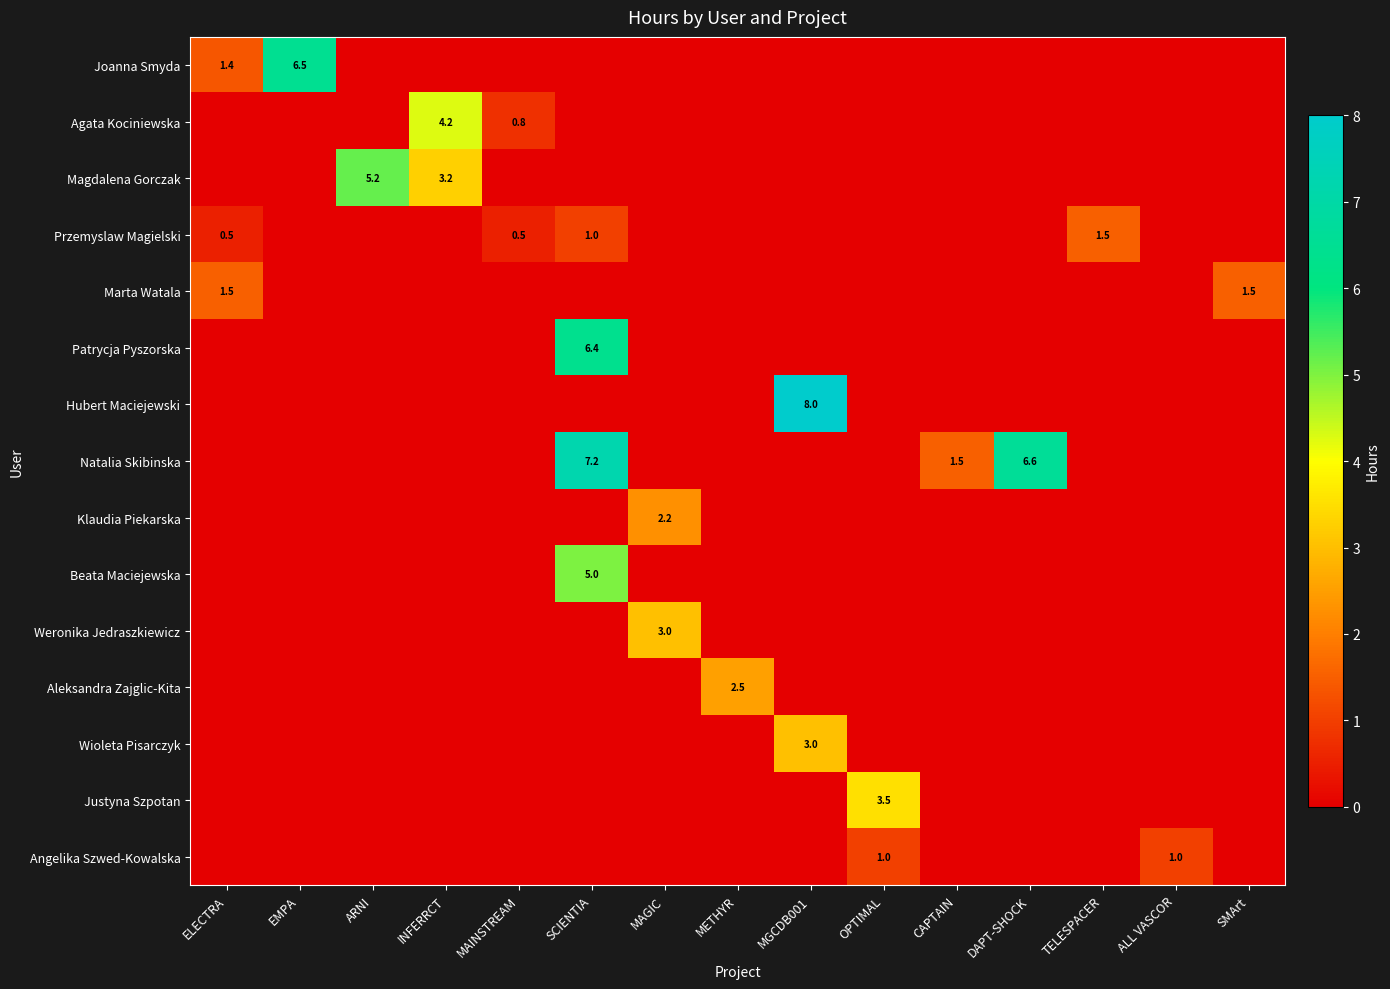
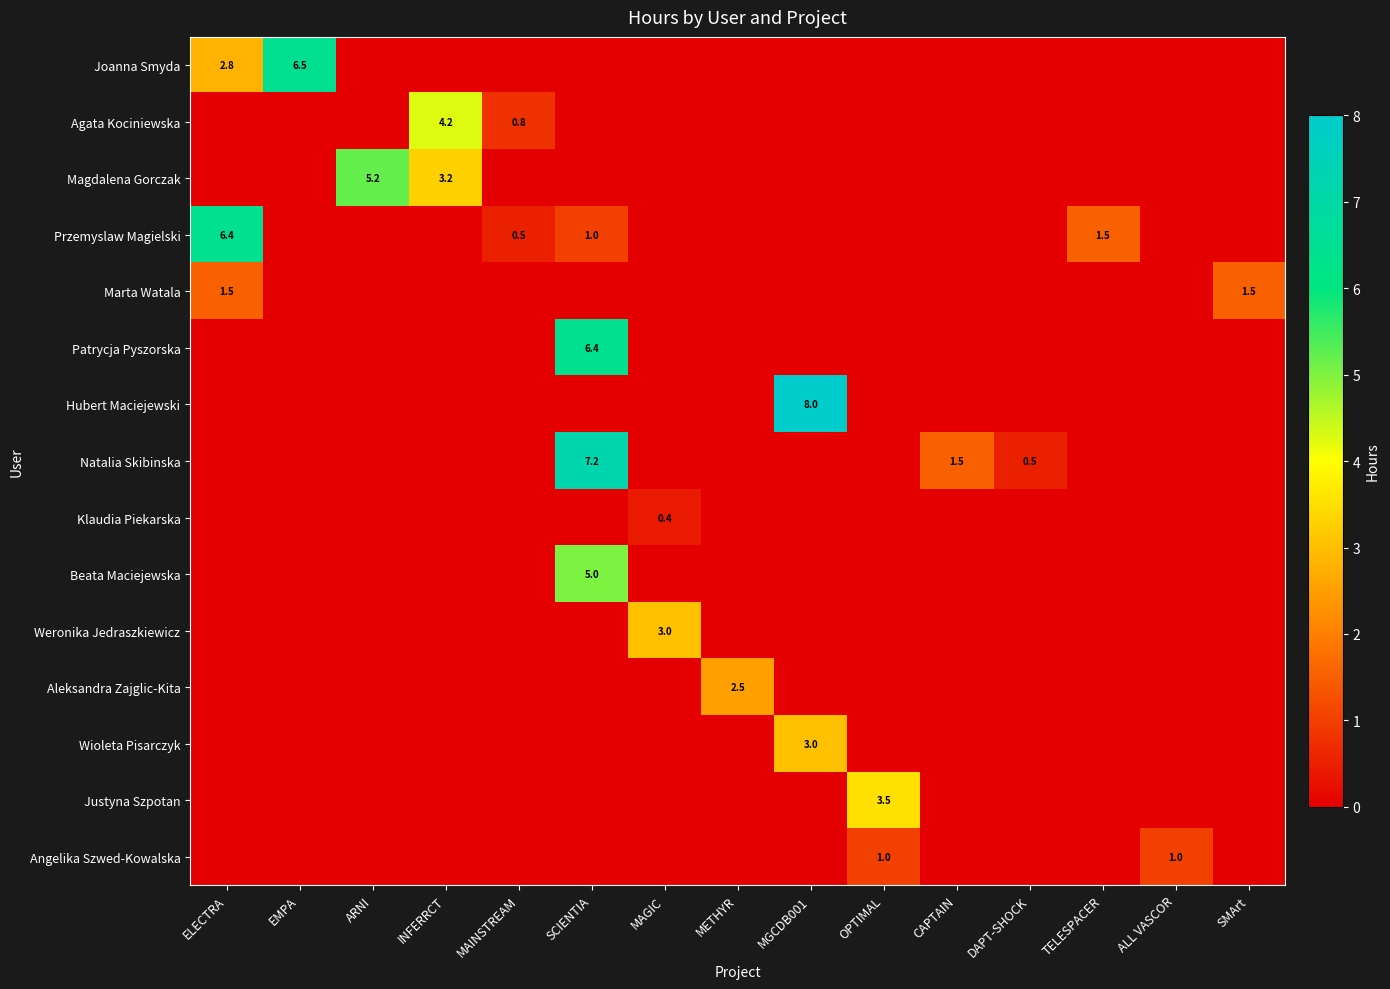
Joanna Smyda, ELECTRA: 1.4 -> 2.8
Przemyslaw Magielski, ELECTRA: 0.5 -> 6.4
Natalia Skibinska, DAPT-SHOCK: 6.6 -> 0.5
Klaudia Piekarska, MAGIC: 2.2 -> 0.4
